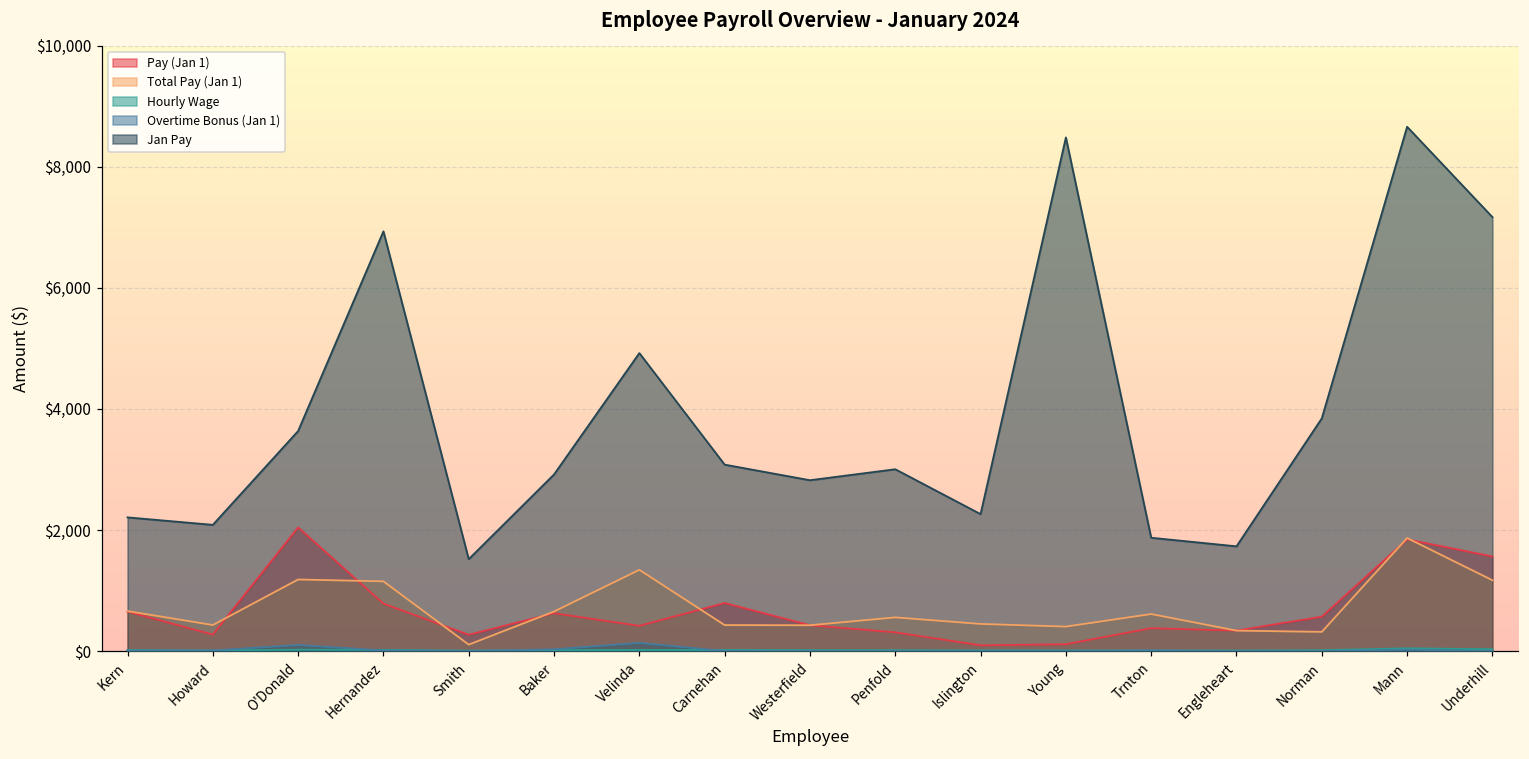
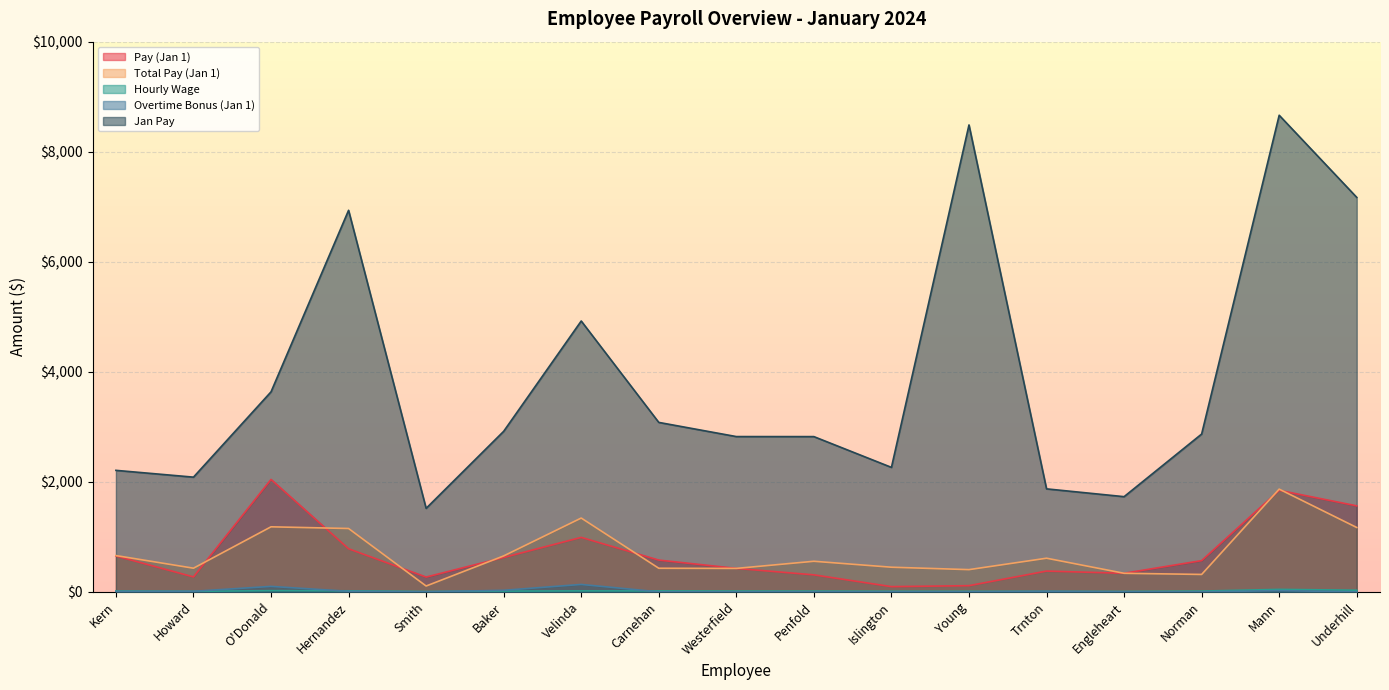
Pay (Jan 1), Velinda: $400 -> $1,000
Pay (Jan 1), Carnehan: $800 -> $600
Jan Pay, Penfold: $3,000 -> $2,800
Jan Pay, Norman: $3,800 -> $2,900
